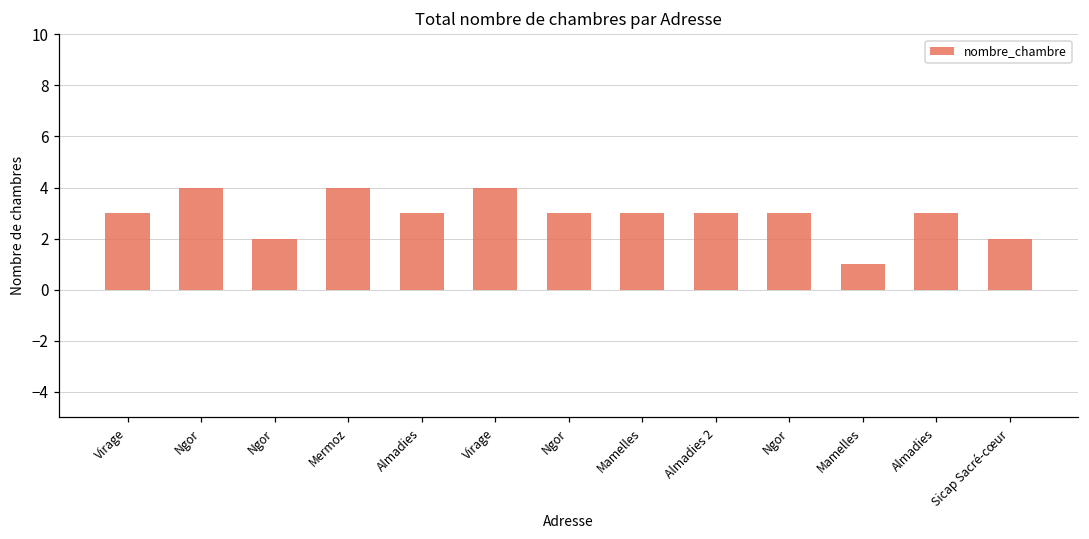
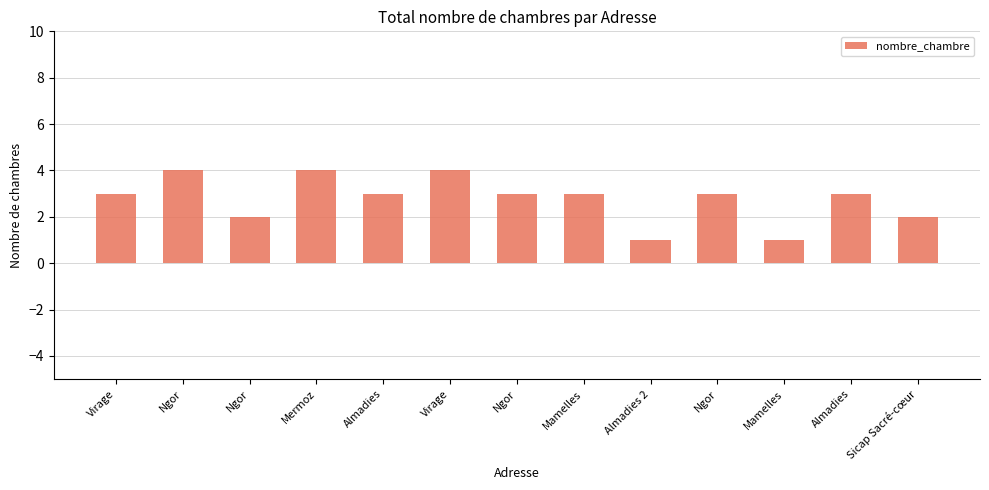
Almadies 2: 3 -> 1
